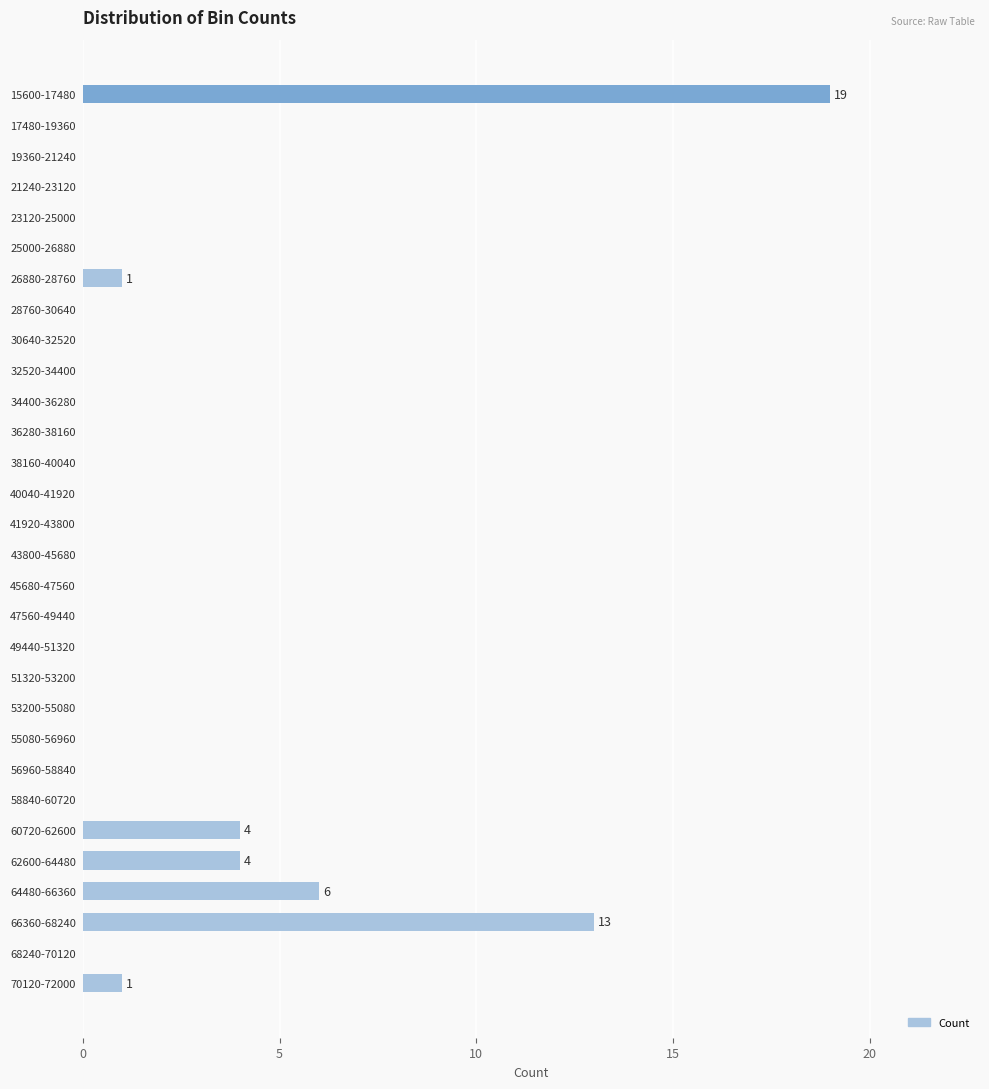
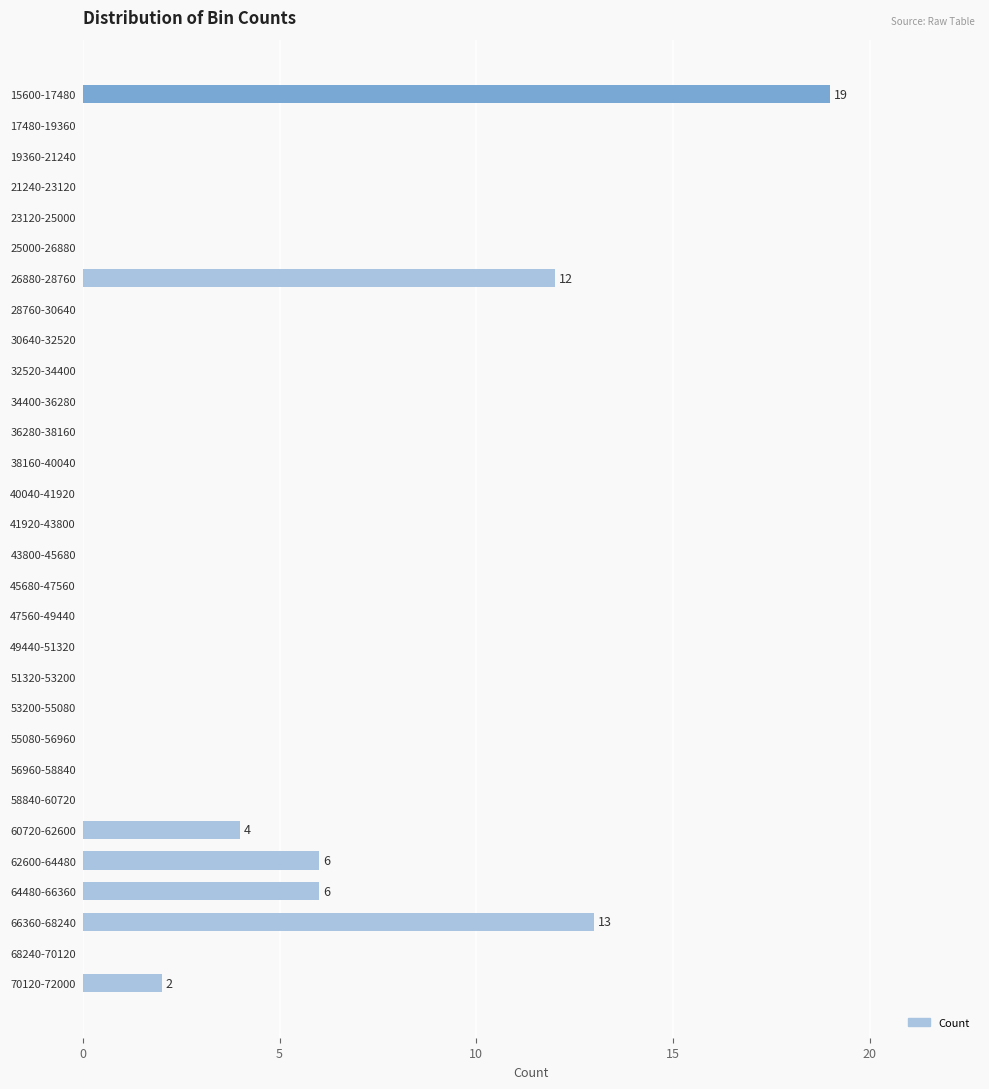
26880-28760: 1 -> 12
62600-64480: 4 -> 6
70120-72000: 1 -> 2
